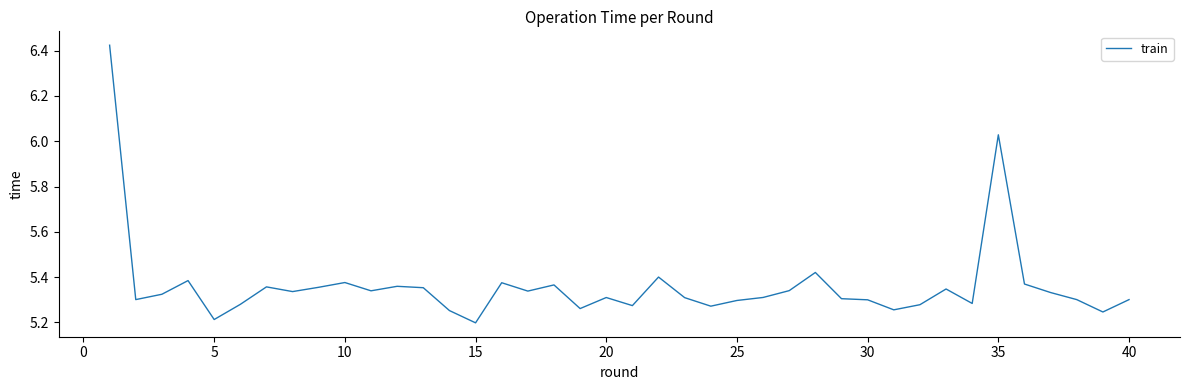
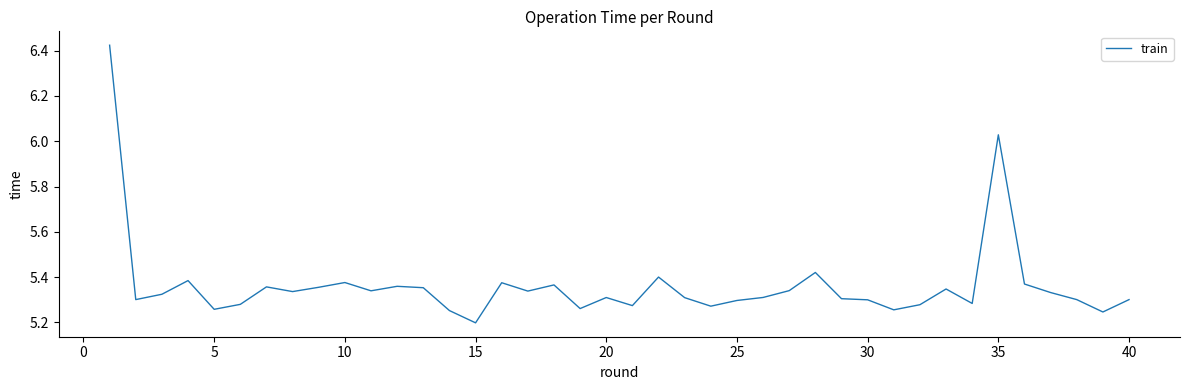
5: 5.21 -> 5.26
